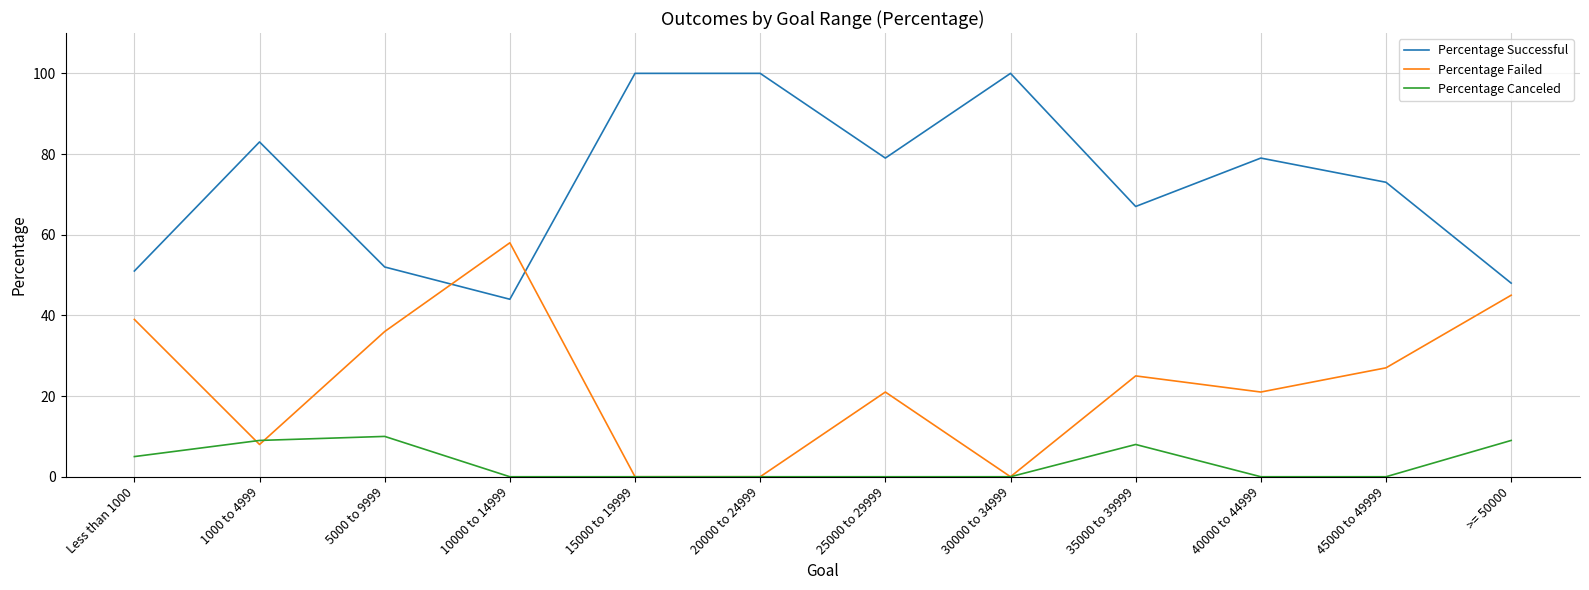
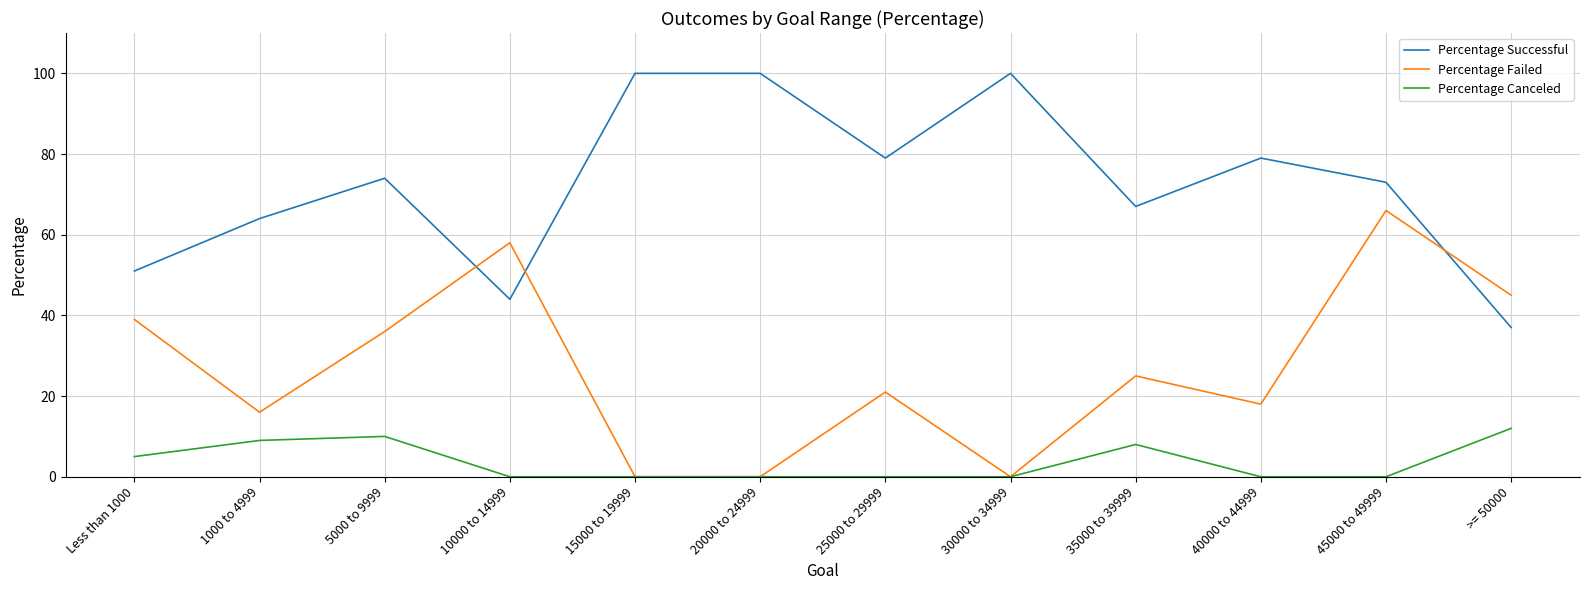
Percentage Successful, 1000 to 4999: 83 -> 64
Percentage Failed, 1000 to 4999: 8 -> 16
Percentage Successful, 5000 to 9999: 52 -> 74
Percentage Failed, 40000 to 44999: 21 -> 18
Percentage Failed, 45000 to 49999: 27 -> 66
Percentage Successful, >= 50000: 48 -> 37
Percentage Canceled, >= 50000: 9 -> 12
